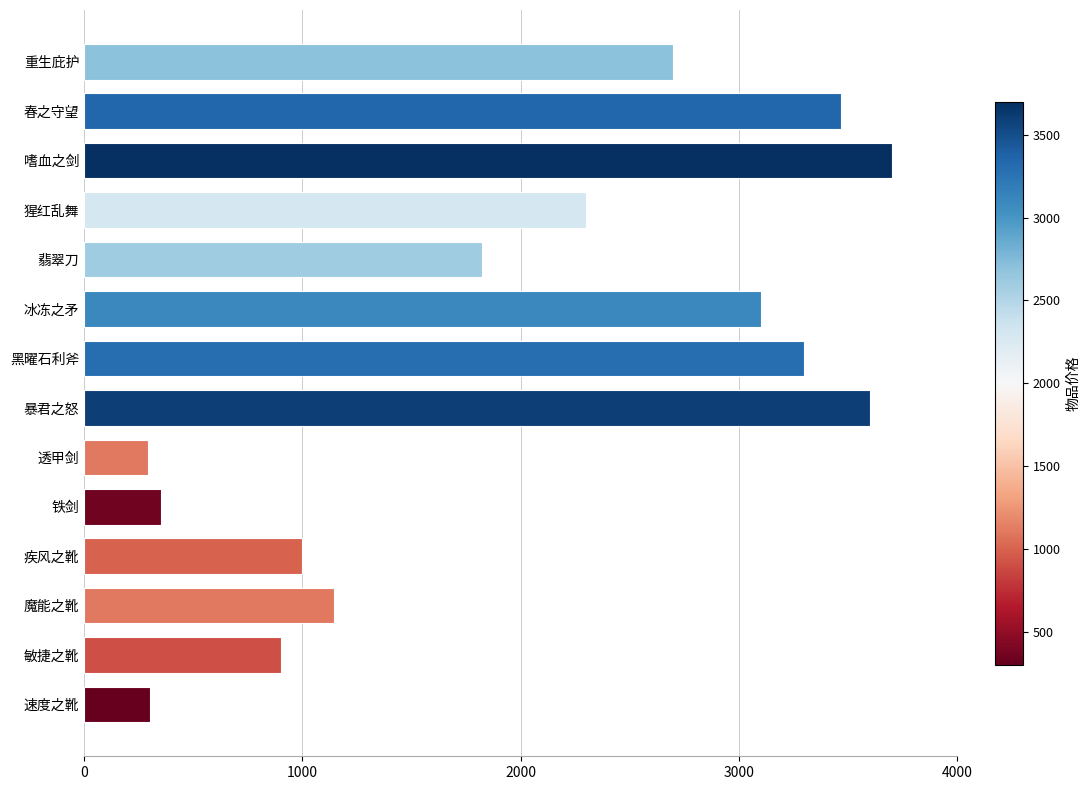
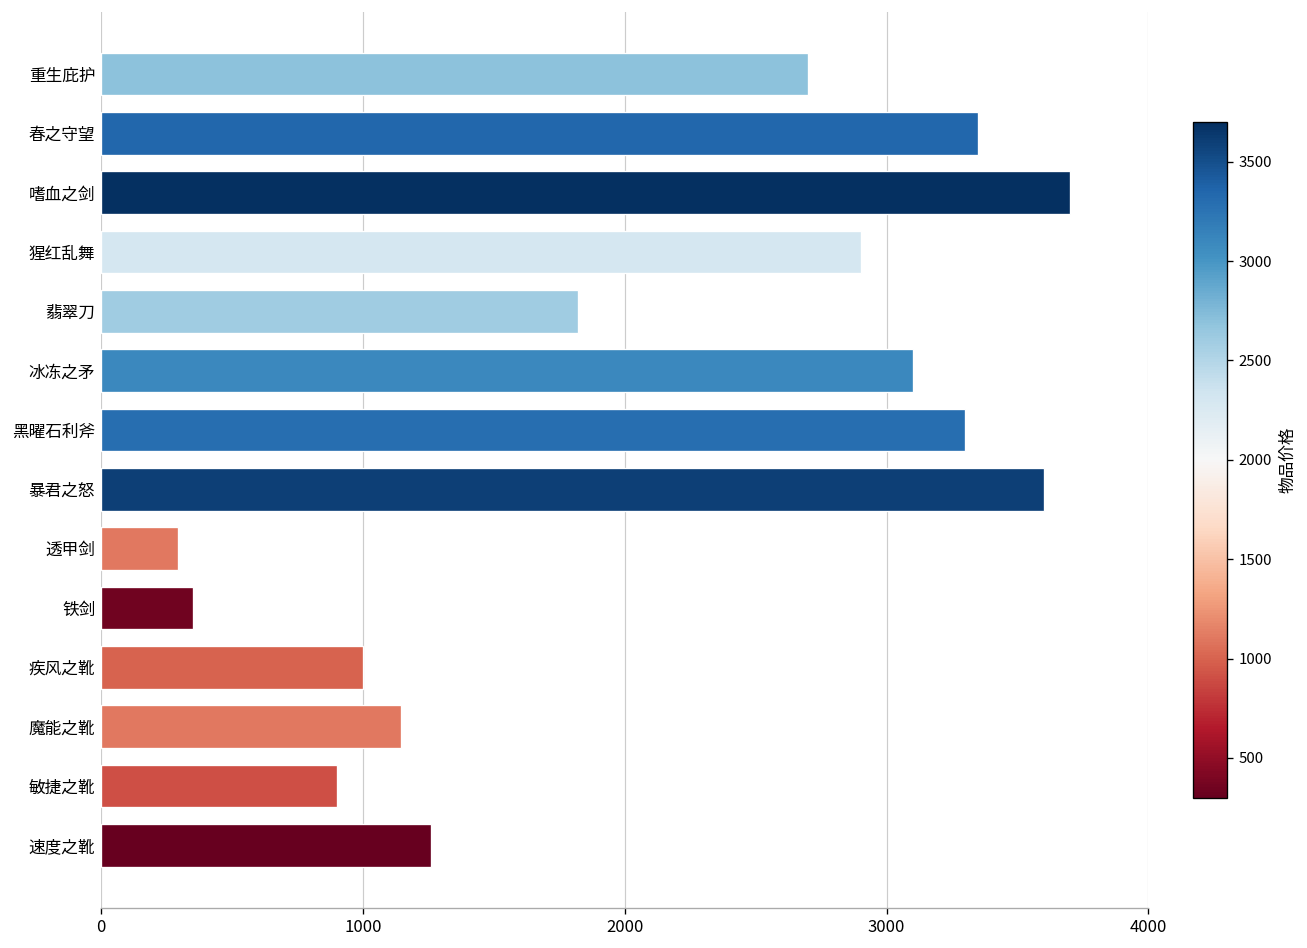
春之守望: 3470 -> 3350
猩红乱舞: 2300 -> 2900
速度之靴: 300 -> 1260
